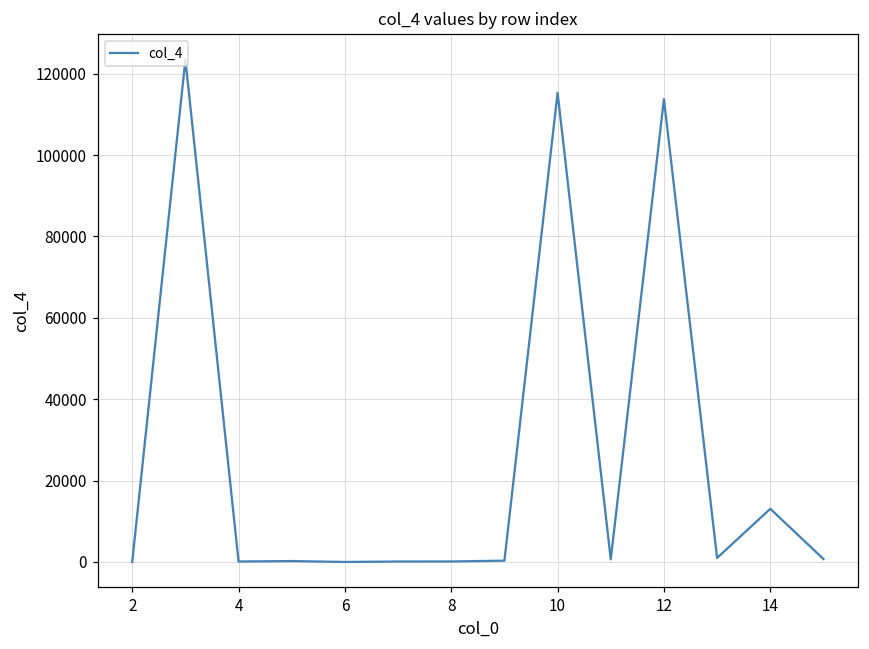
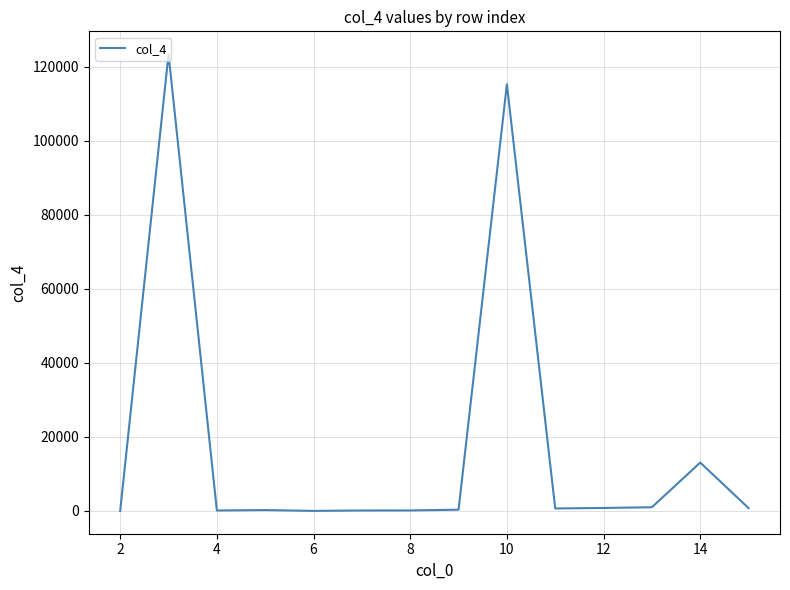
12: 114000 -> 1000
